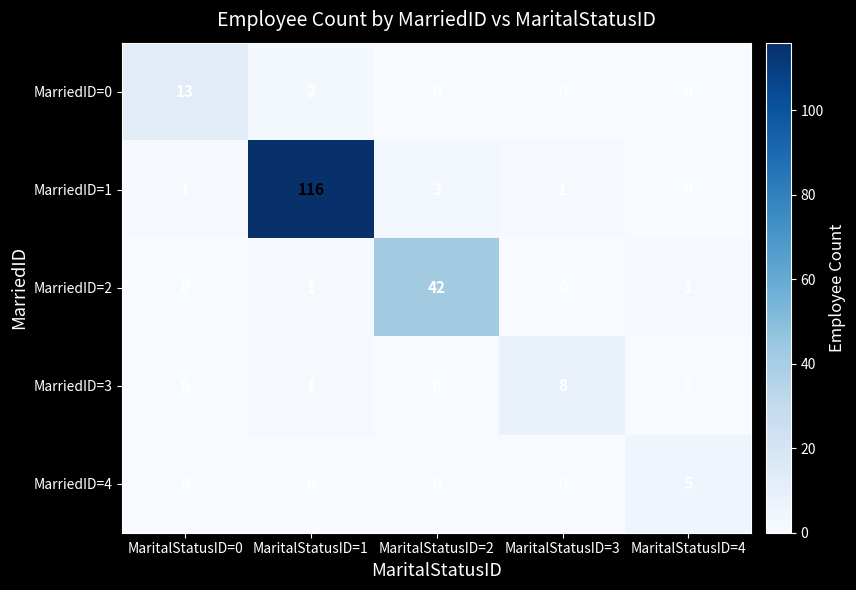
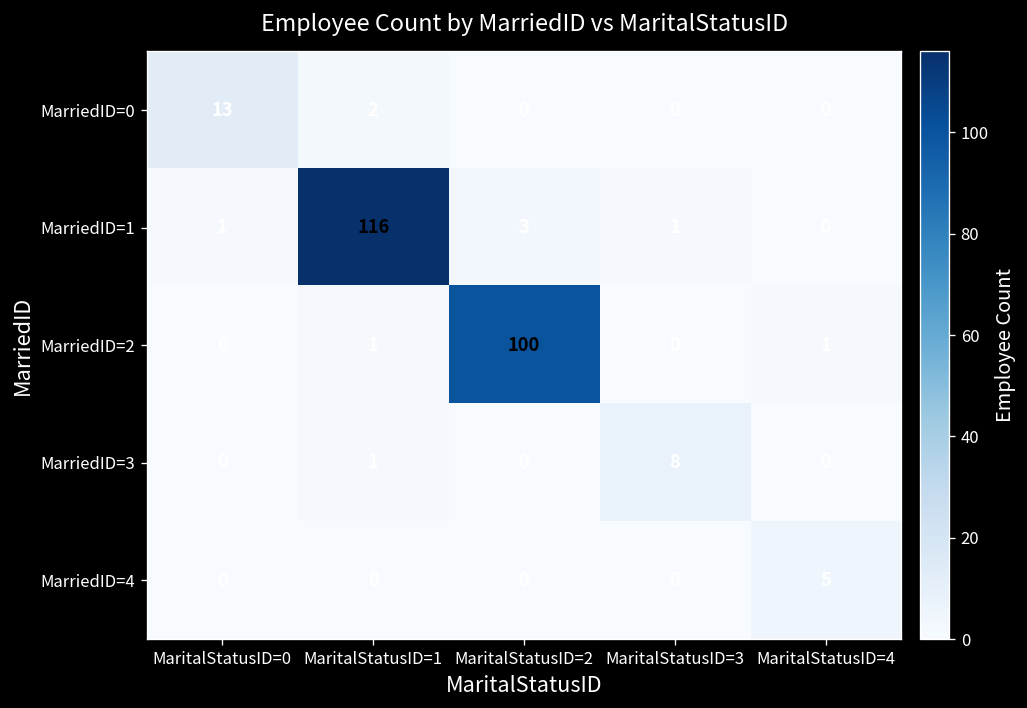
MarriedID=2, MaritalStatusID=2: 42 -> 100
